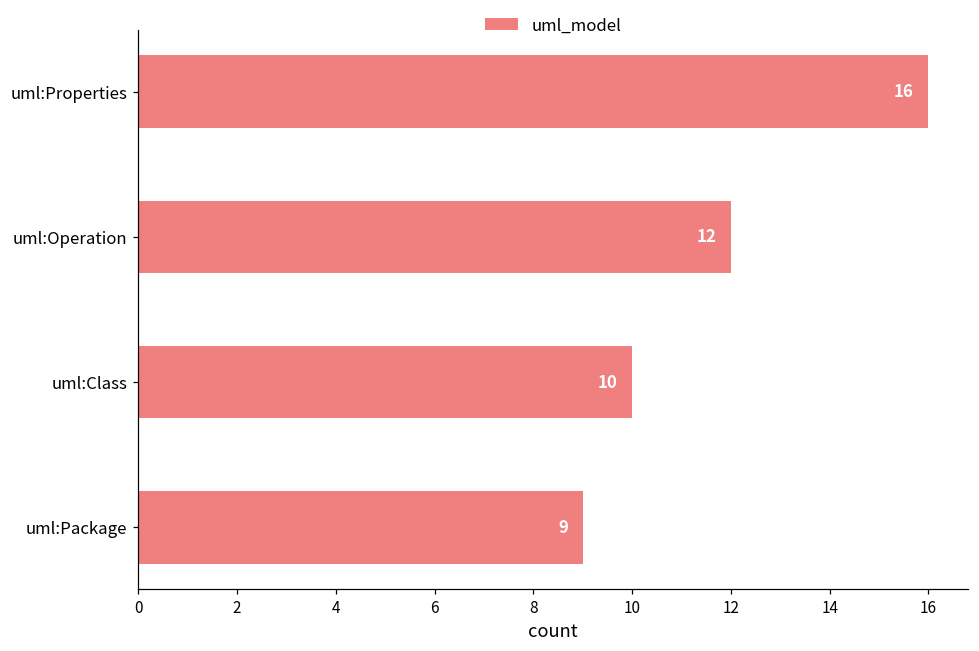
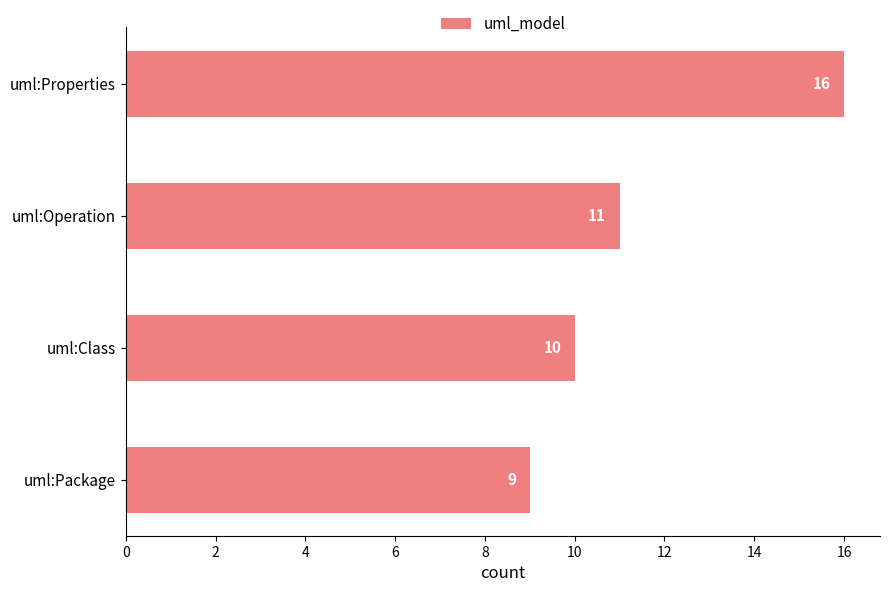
uml:Operation: 12 -> 11
